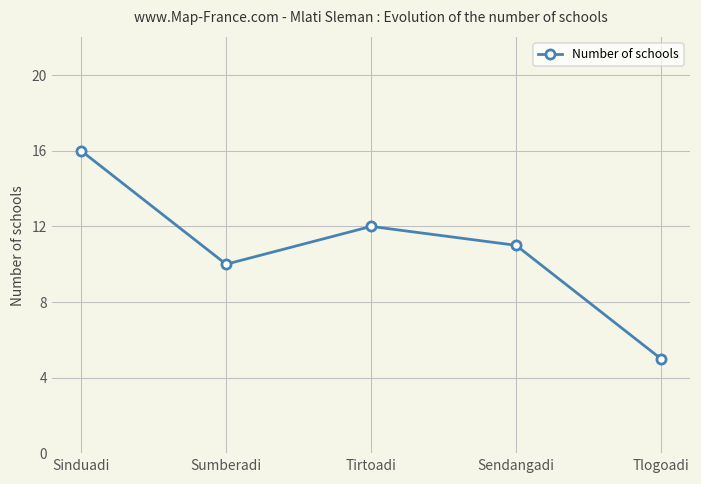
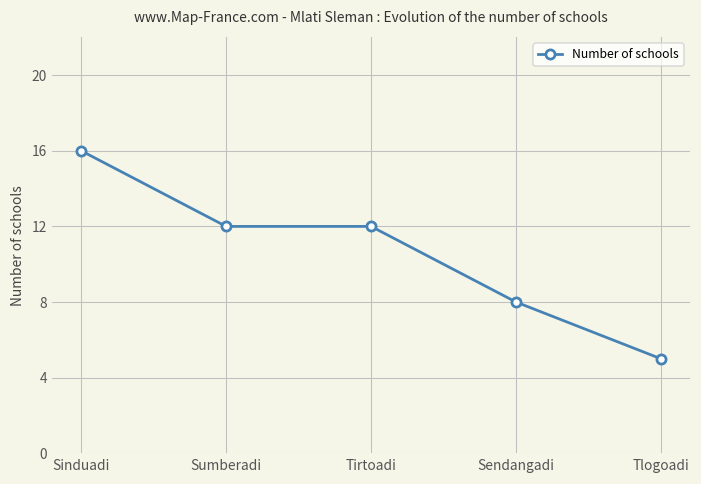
Sumberadi: 10 -> 12
Sendangadi: 11 -> 8
